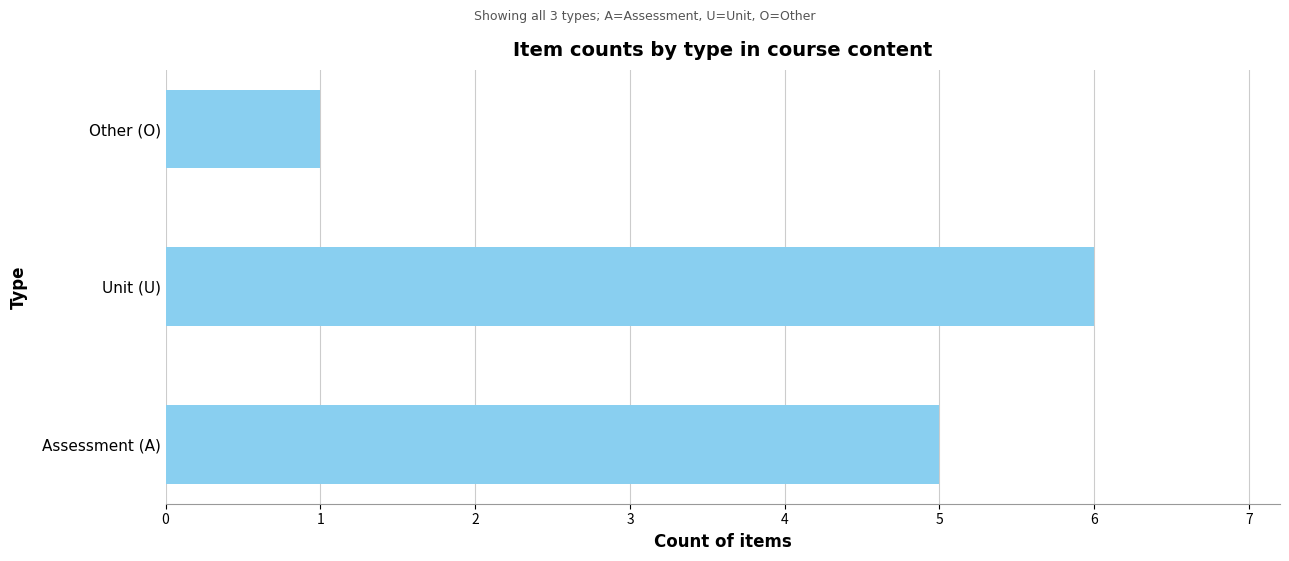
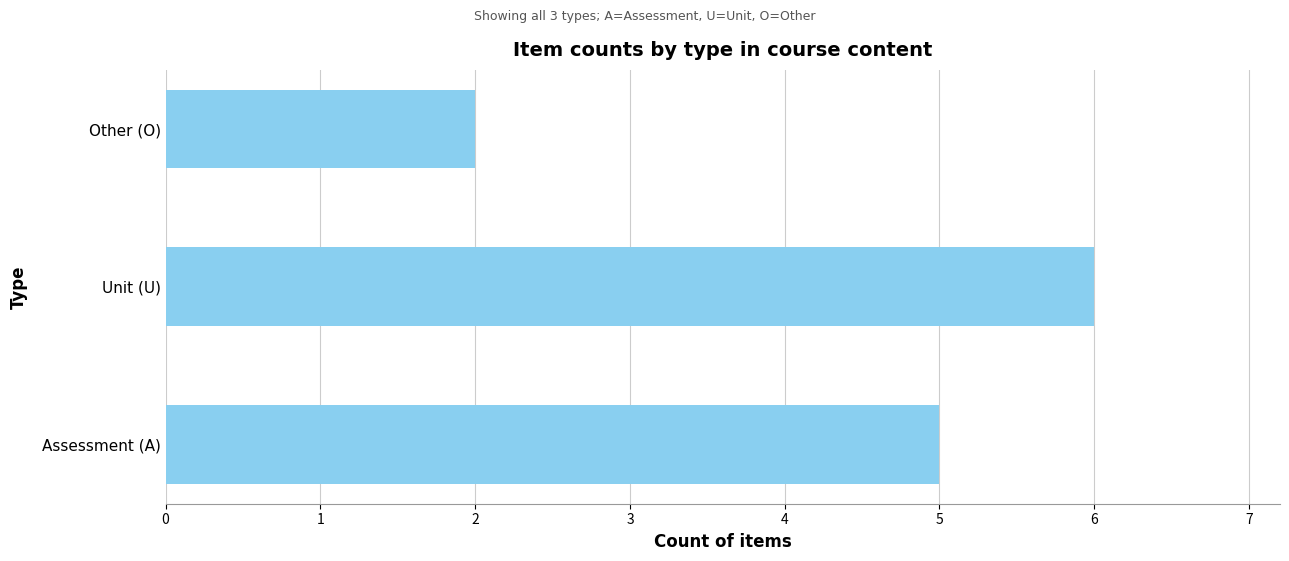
Other (O): 1 -> 2
